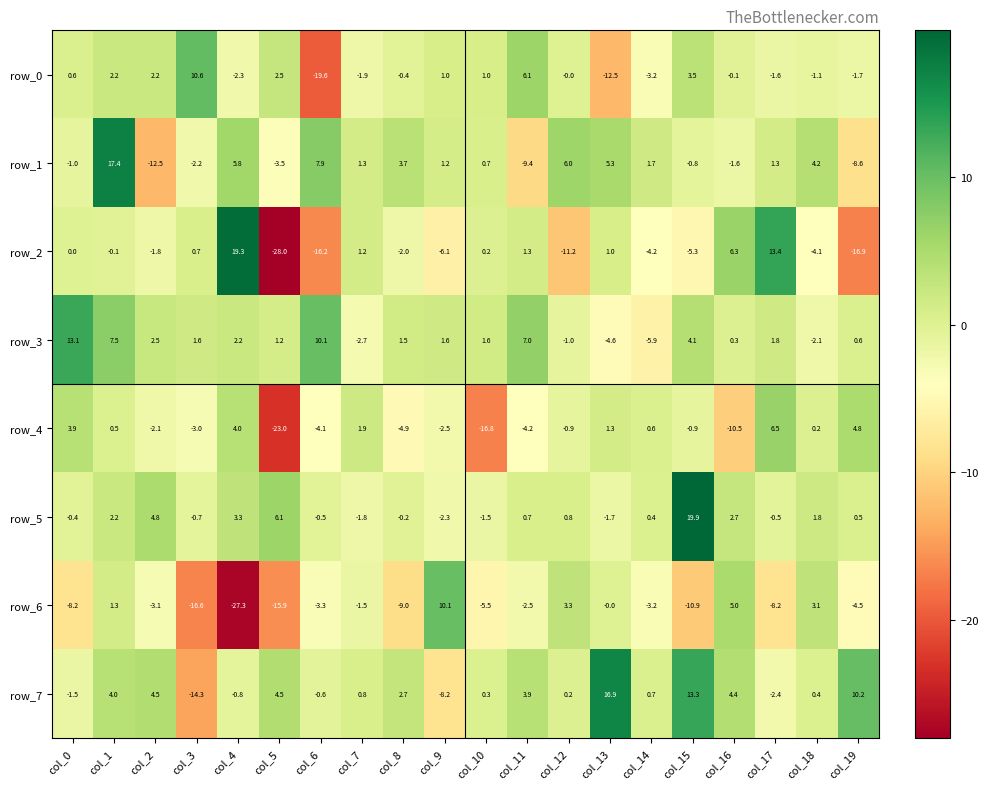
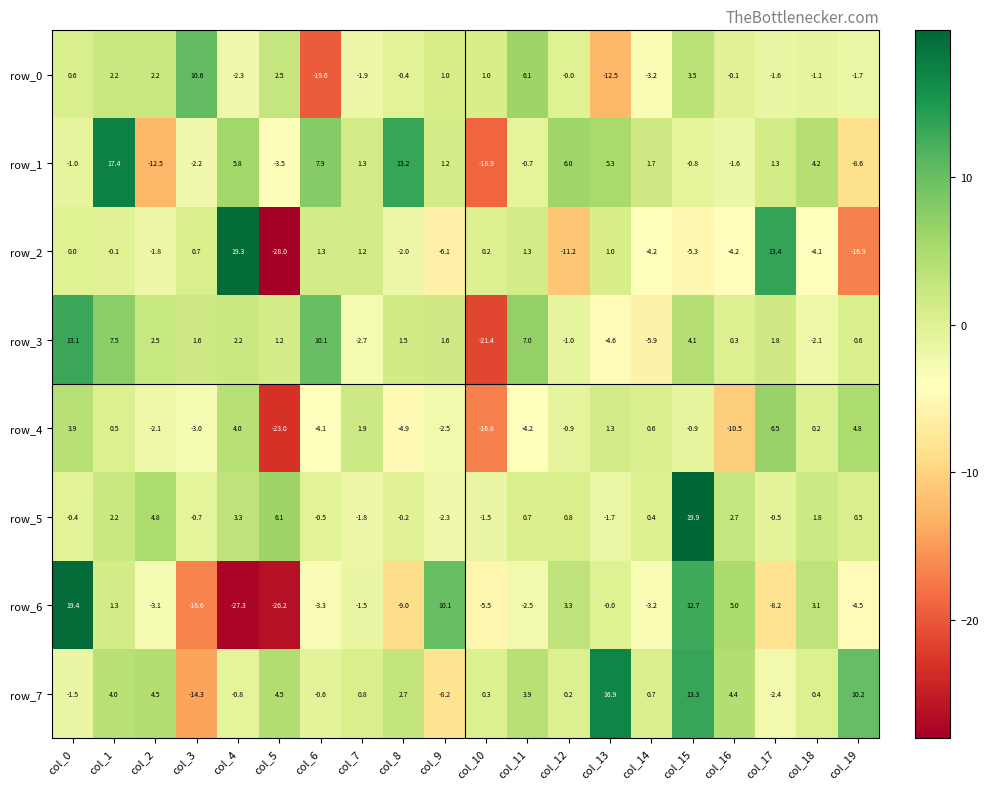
row_1, col_8: 3.7 -> 13.2
row_1, col_10: 0.7 -> -18.9
row_1, col_11: -9.4 -> -0.7
row_2, col_6: -16.2 -> 1.3
row_2, col_16: 6.3 -> -4.2
row_3, col_10: 1.6 -> -21.4
row_6, col_0: -8.2 -> 19.4
row_6, col_5: -15.9 -> -26.2
row_6, col_15: -10.9 -> 12.7
